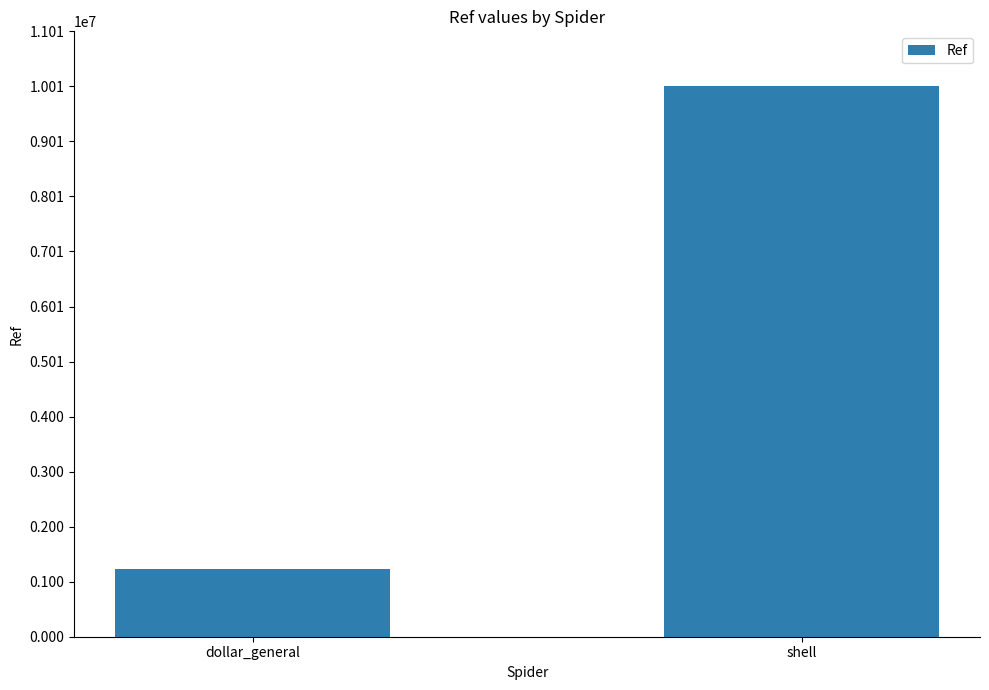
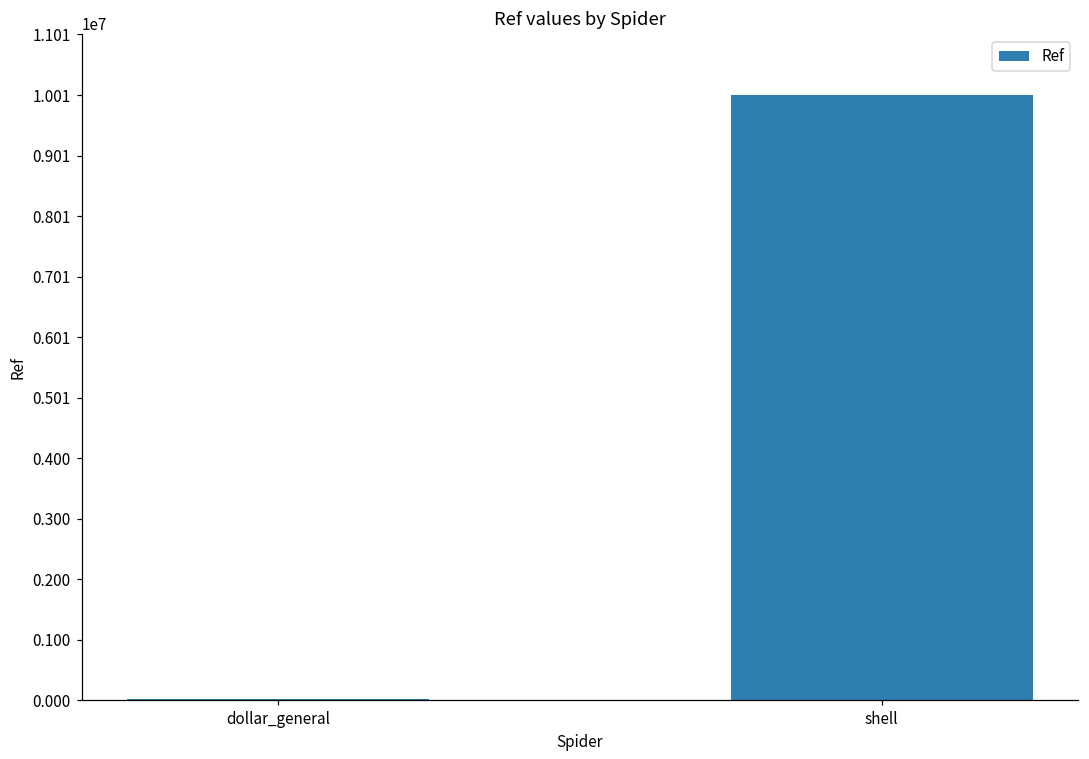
dollar_general: 1200000 -> 0
